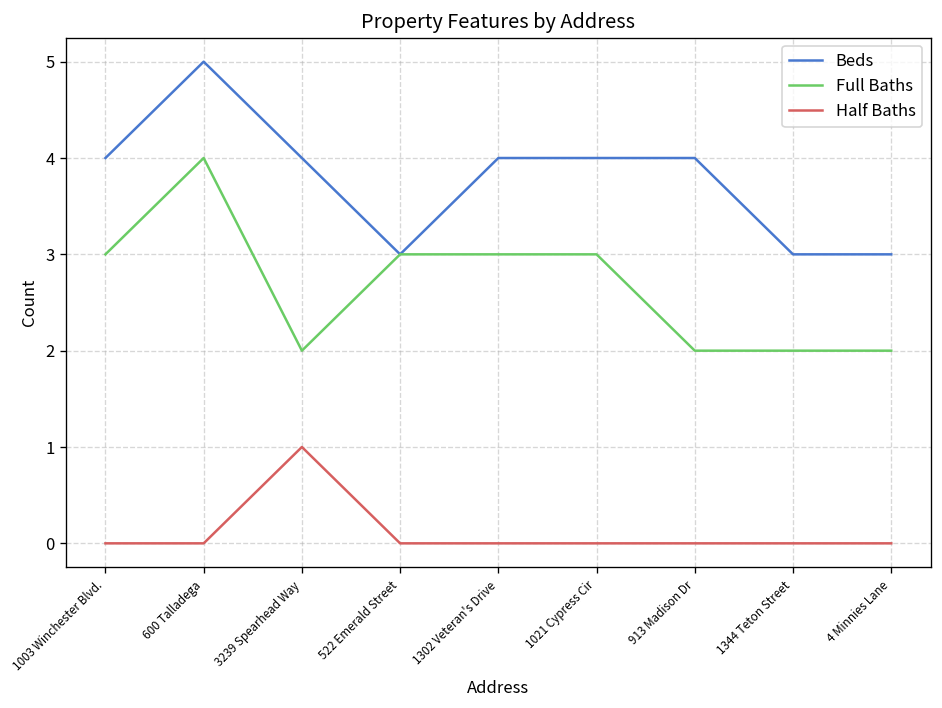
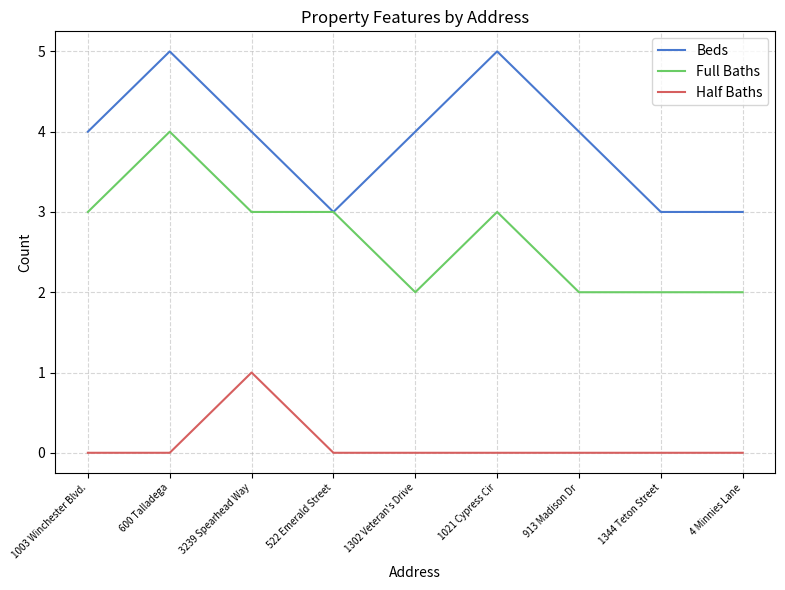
Full Baths, 3239 Spearhead Way: 2 -> 3
Full Baths, 1302 Veteran's Drive: 3 -> 2
Beds, 1021 Cypress Cir: 4 -> 5
